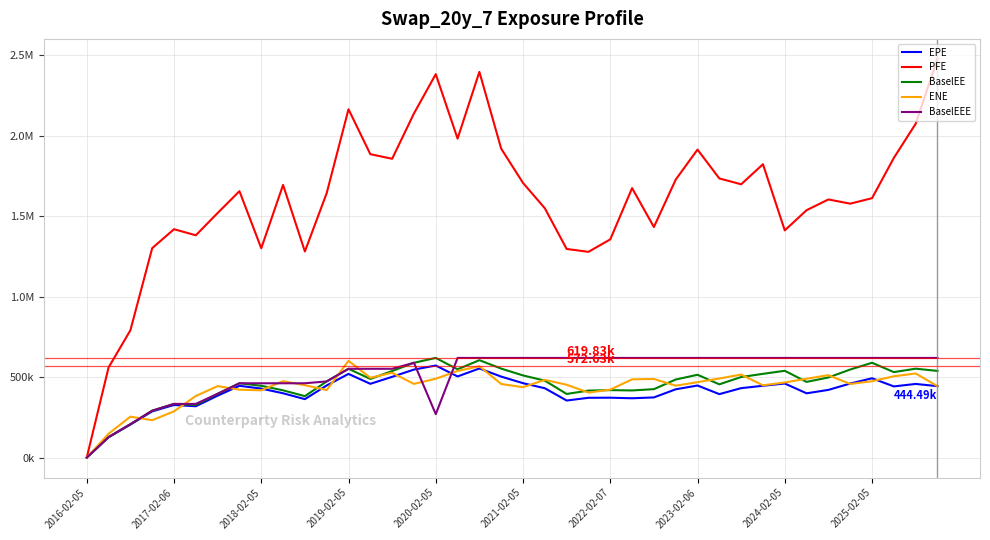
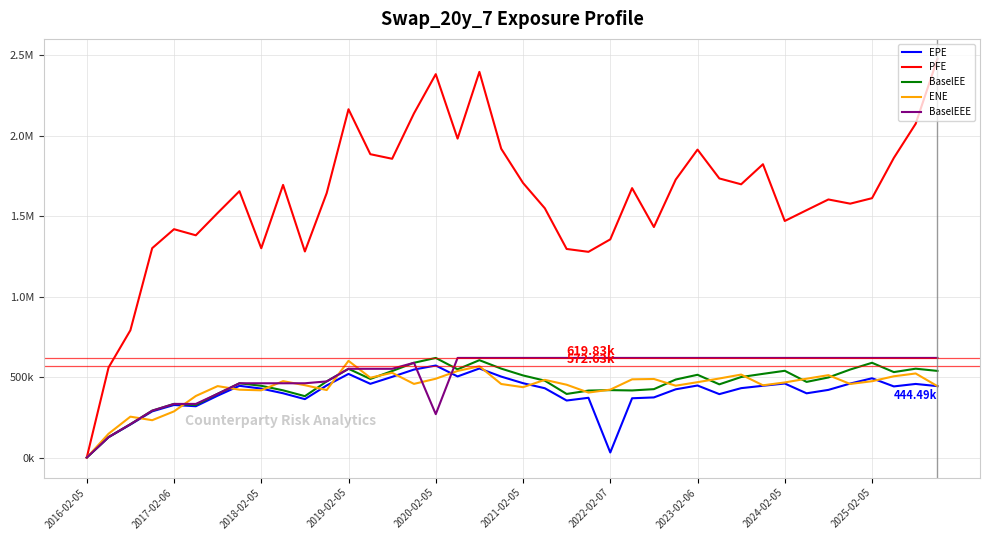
EPE, 2022-02-07: 370000 -> 30000
PFE, 2024-02-05: 1410000 -> 1470000
